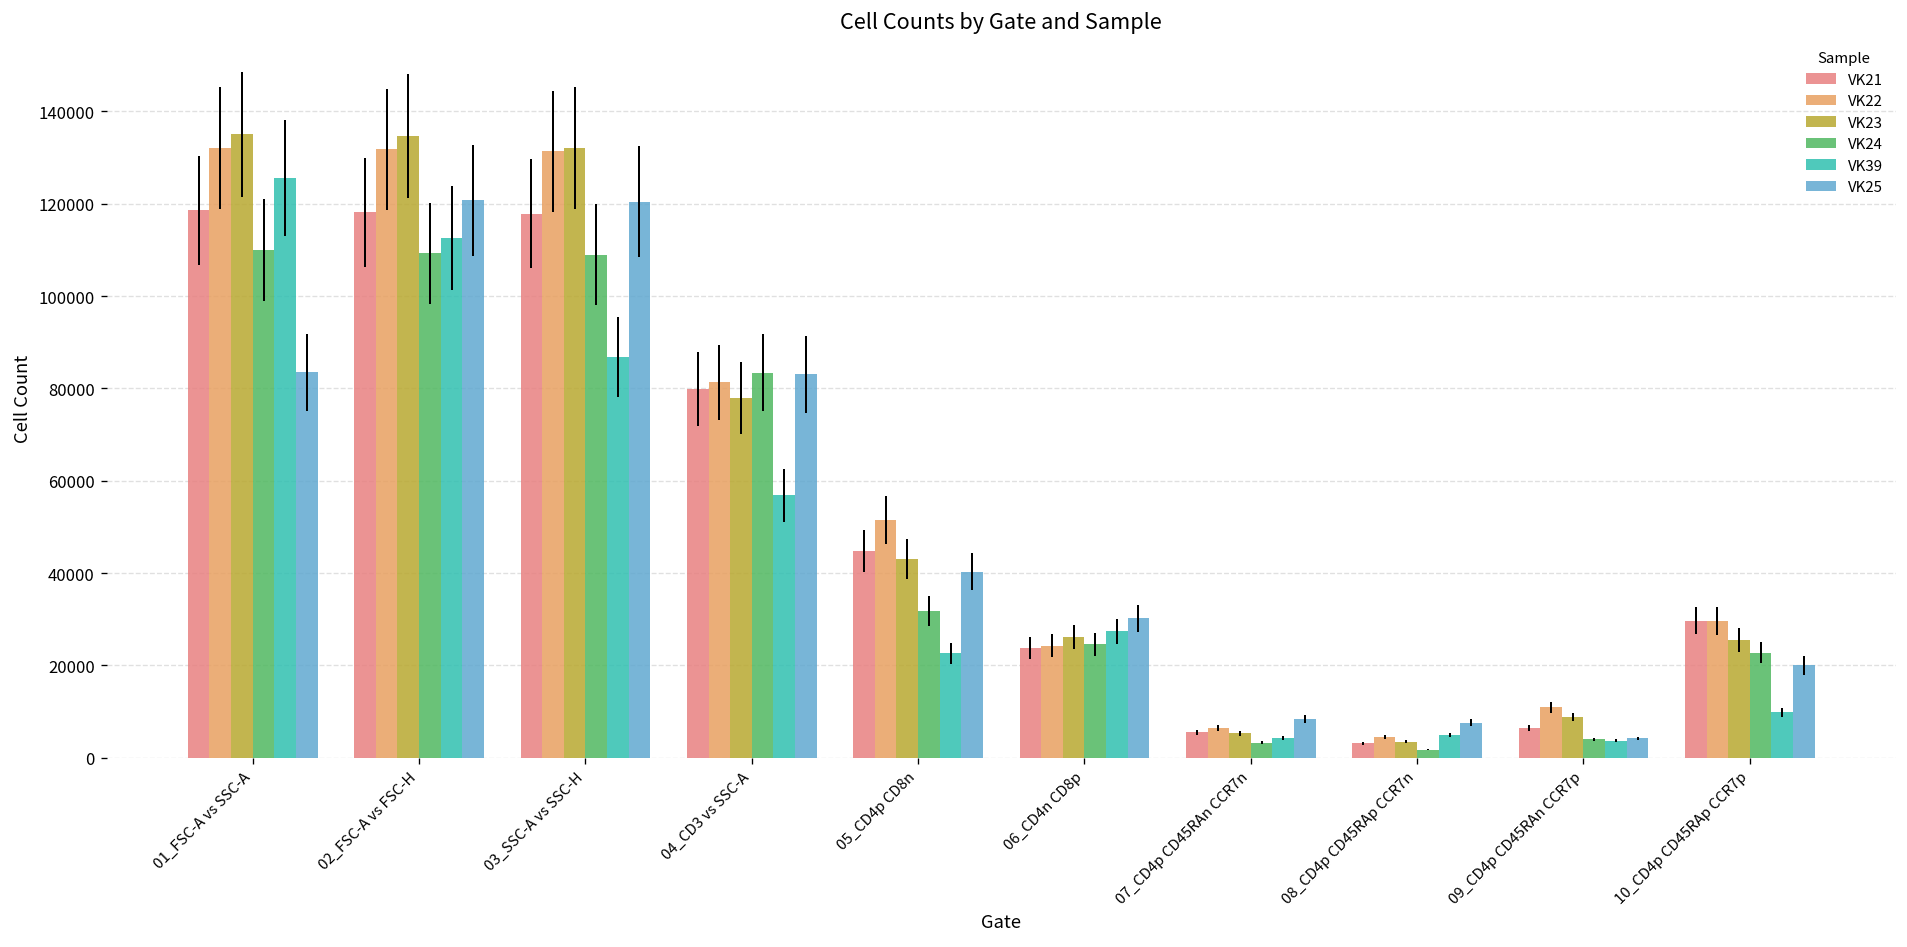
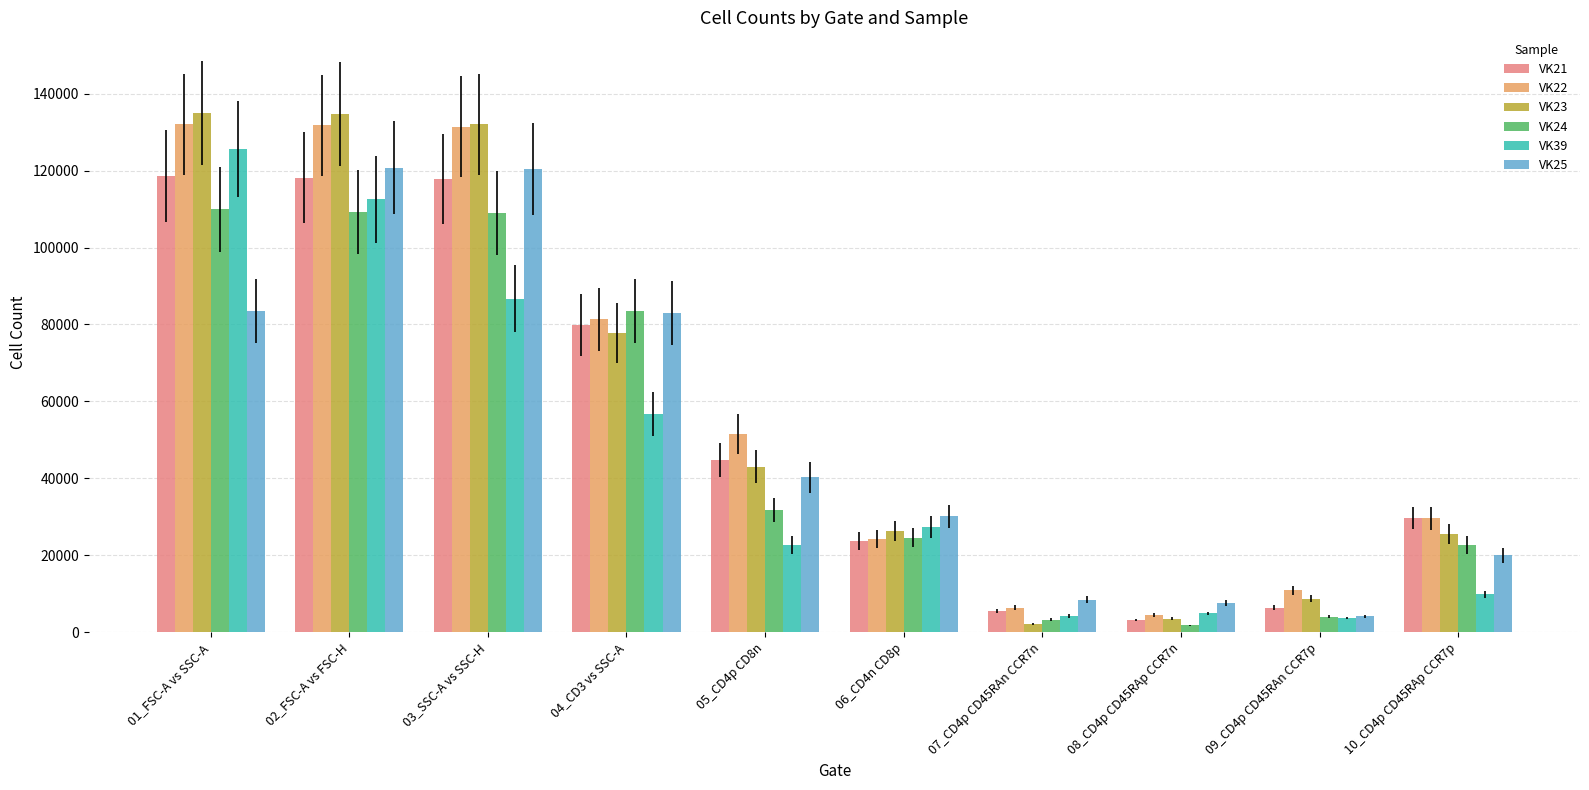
VK23, 07_CD4p CD45RAn CCR7n: 5000 -> 2000
